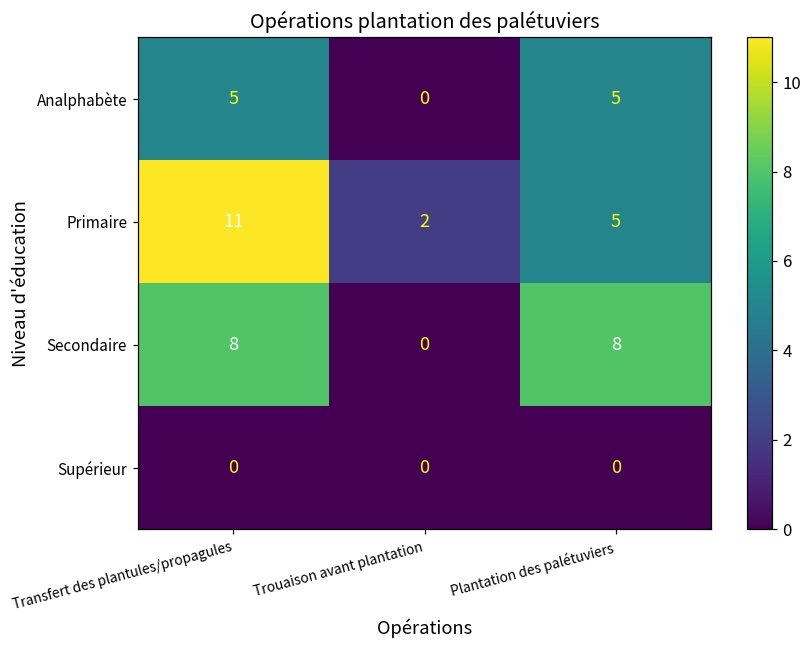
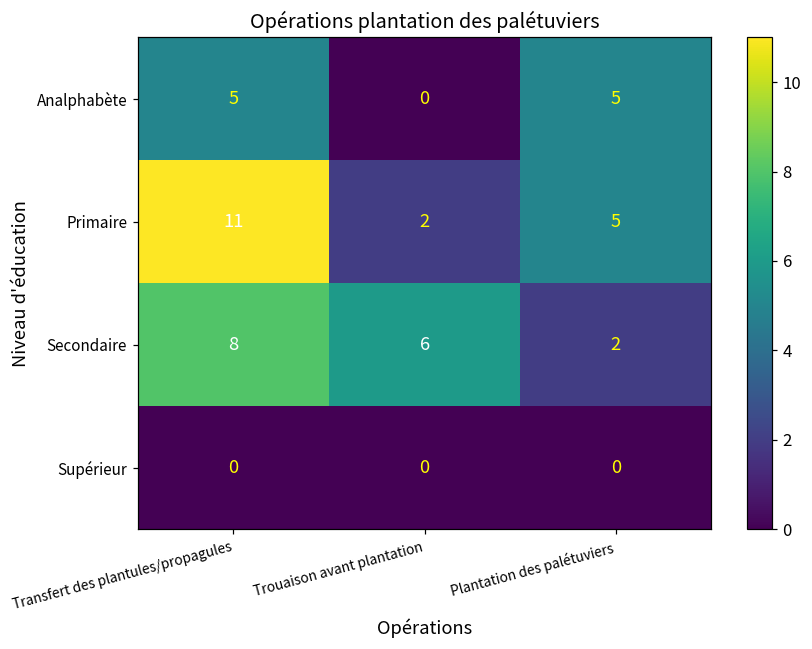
Secondaire, Trouaison avant plantation: 0 -> 6
Secondaire, Plantation des palétuviers: 8 -> 2
